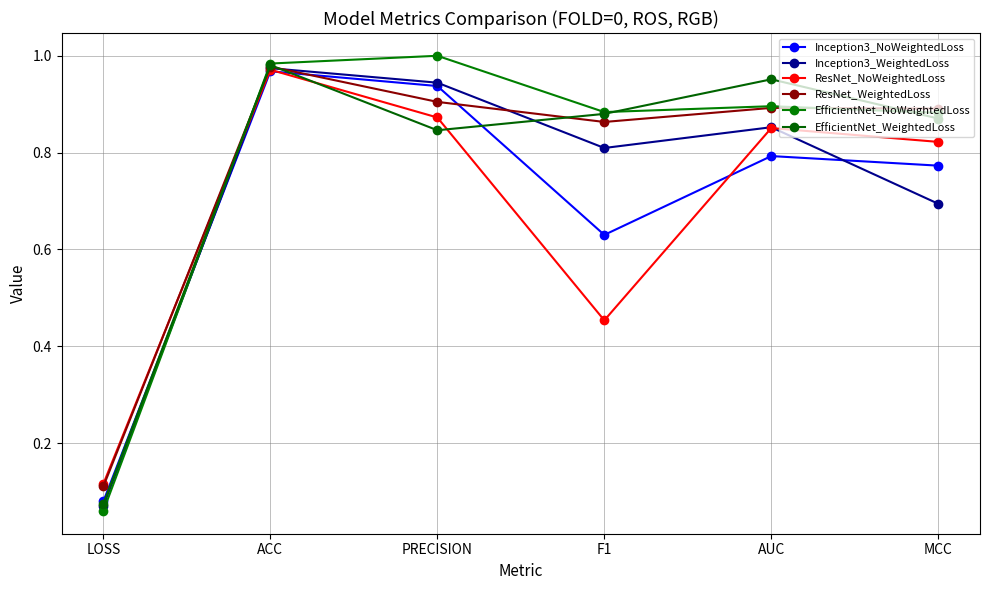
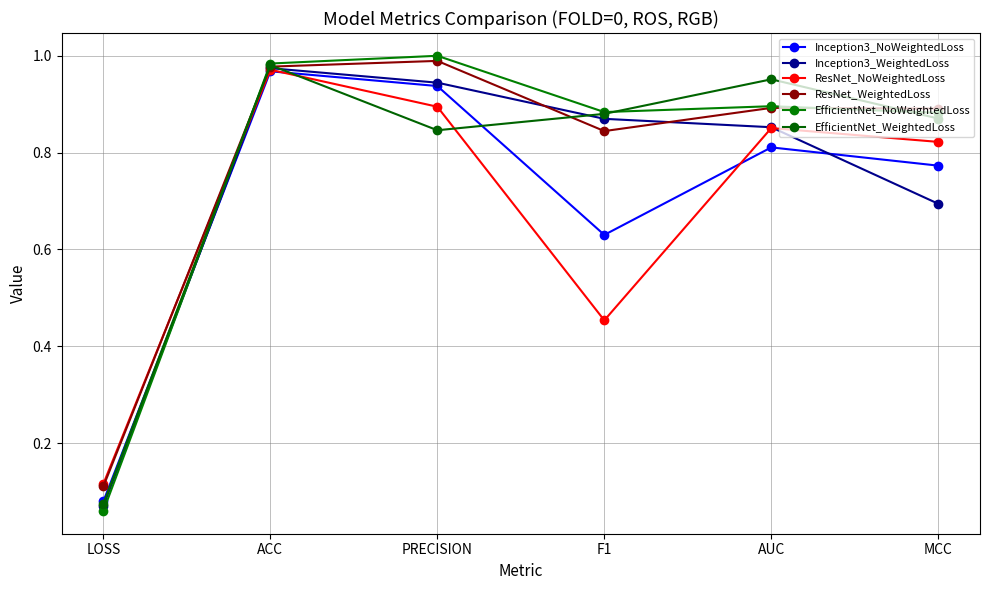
ResNet_NoWeightedLoss, PRECISION: 0.87 -> 0.89
ResNet_WeightedLoss, PRECISION: 0.90 -> 0.99
Inception3_WeightedLoss, F1: 0.81 -> 0.87
ResNet_WeightedLoss, F1: 0.86 -> 0.84
Inception3_NoWeightedLoss, AUC: 0.79 -> 0.81
